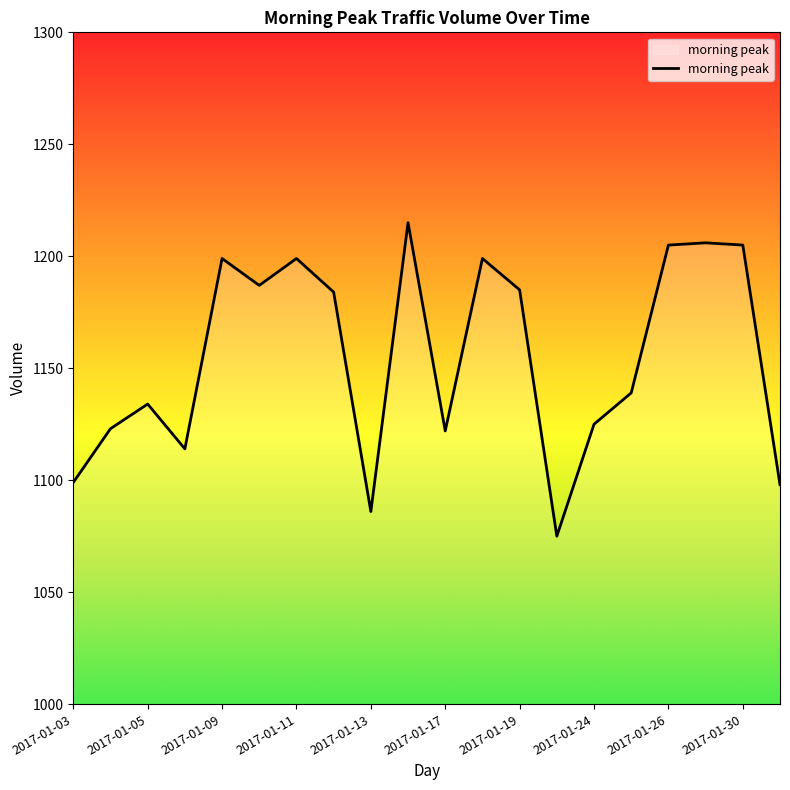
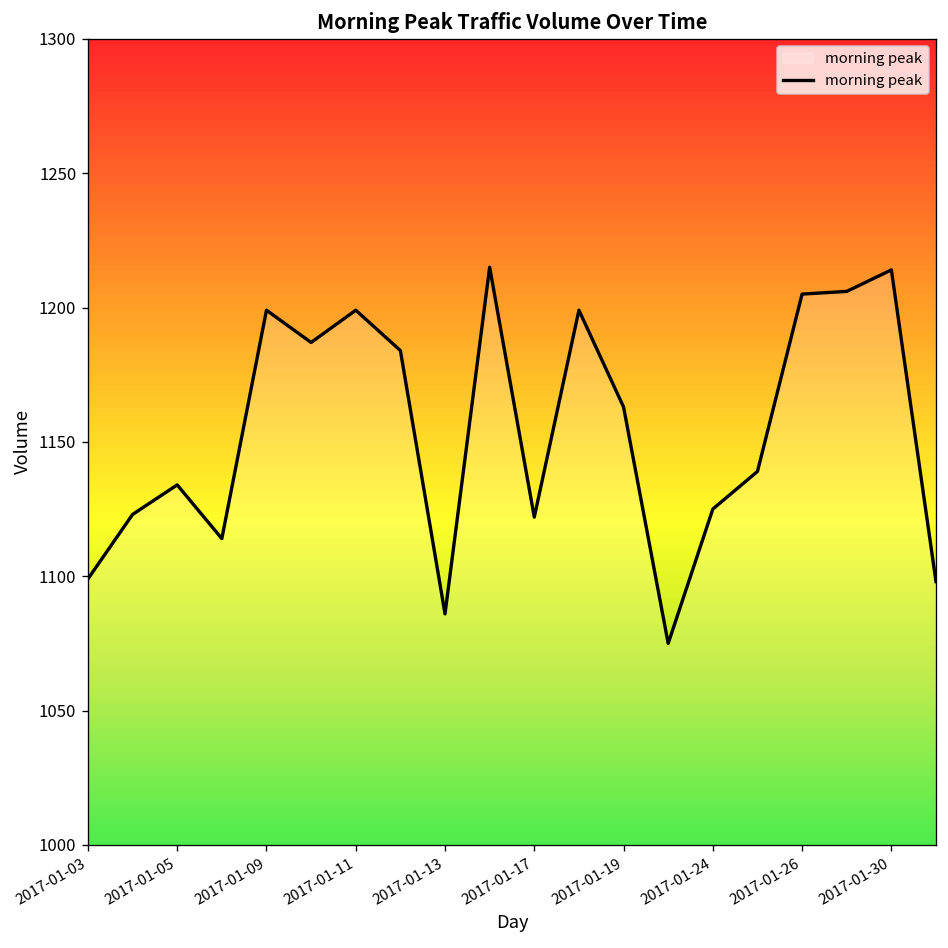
2017-01-19: 1185 -> 1163
2017-01-30: 1205 -> 1214
